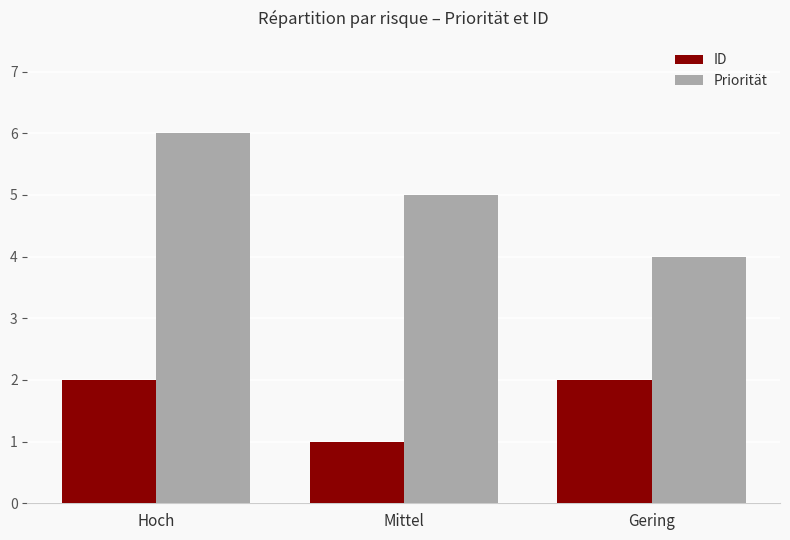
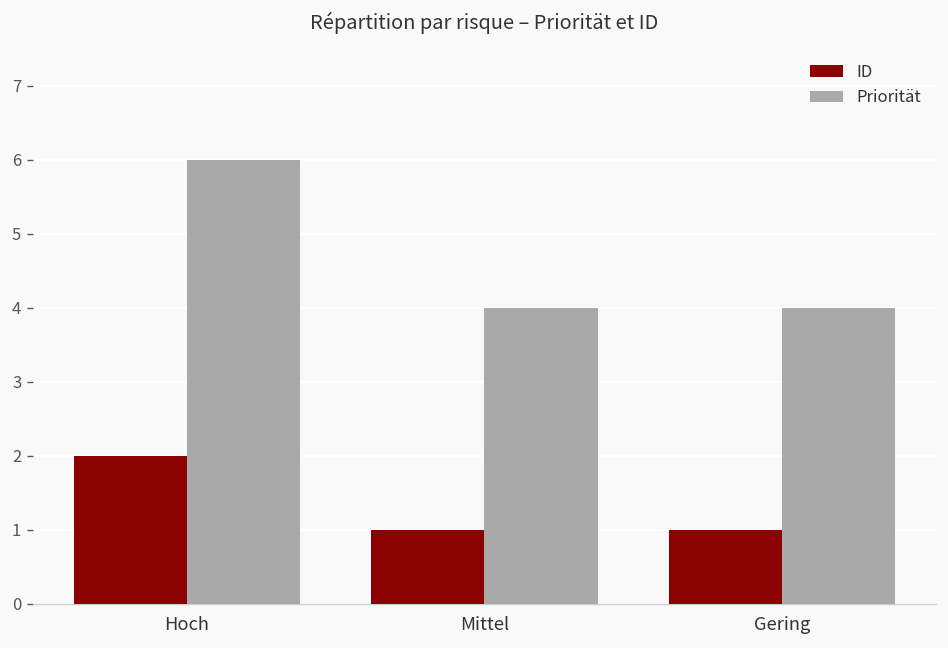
Priorität, Mittel: 5 -> 4
ID, Gering: 2 -> 1
